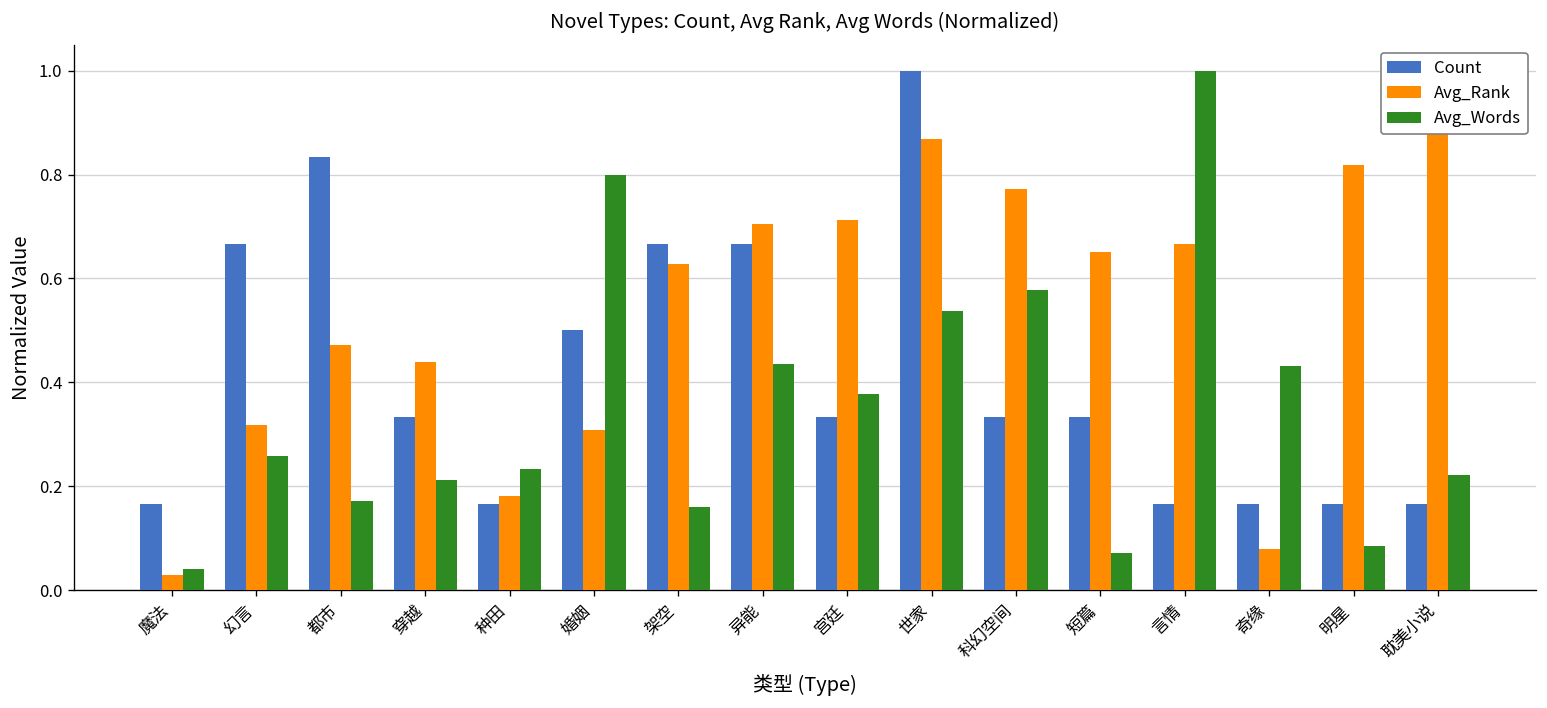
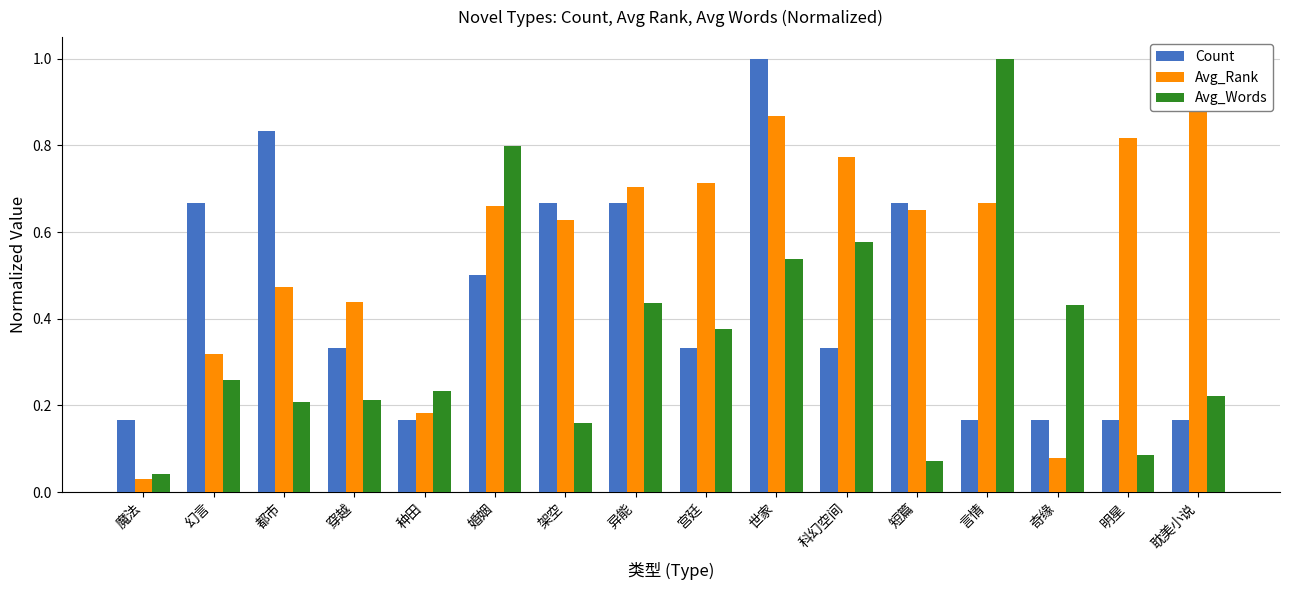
Avg_Words, 都市: 0.17 -> 0.21
Avg_Rank, 婚姻: 0.31 -> 0.66
Count, 短篇: 0.33 -> 0.67
